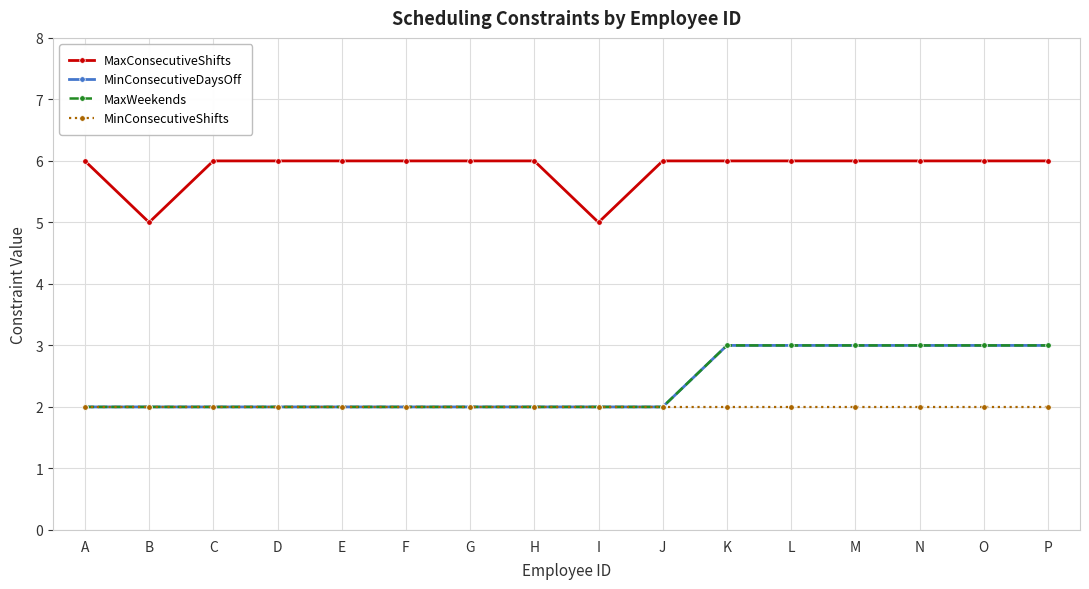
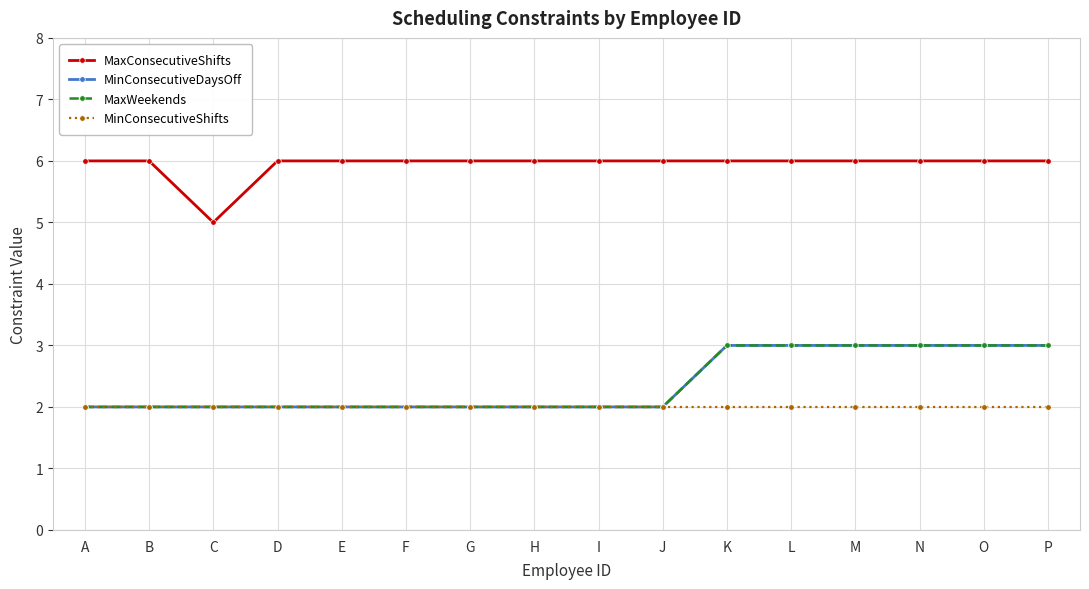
MaxConsecutiveShifts, B: 5 -> 6
MaxConsecutiveShifts, C: 6 -> 5
MaxConsecutiveShifts, I: 5 -> 6
